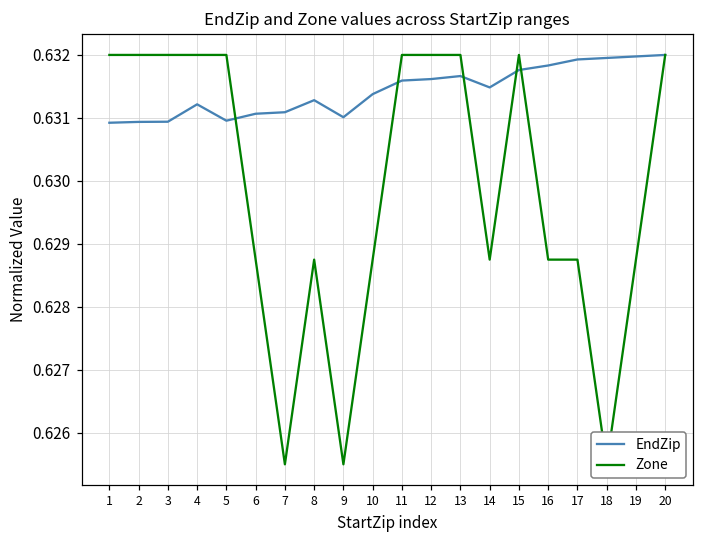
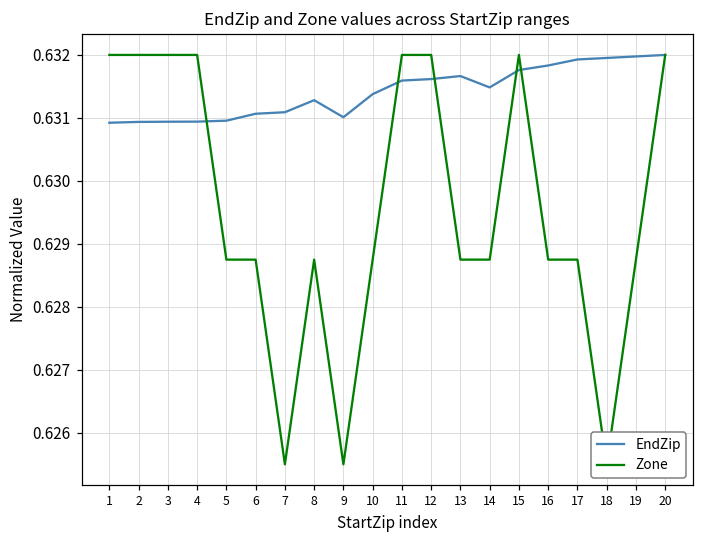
EndZip, 4: 0.6312 -> 0.6309
Zone, 5: 0.6320 -> 0.6288
Zone, 13: 0.6320 -> 0.6288
